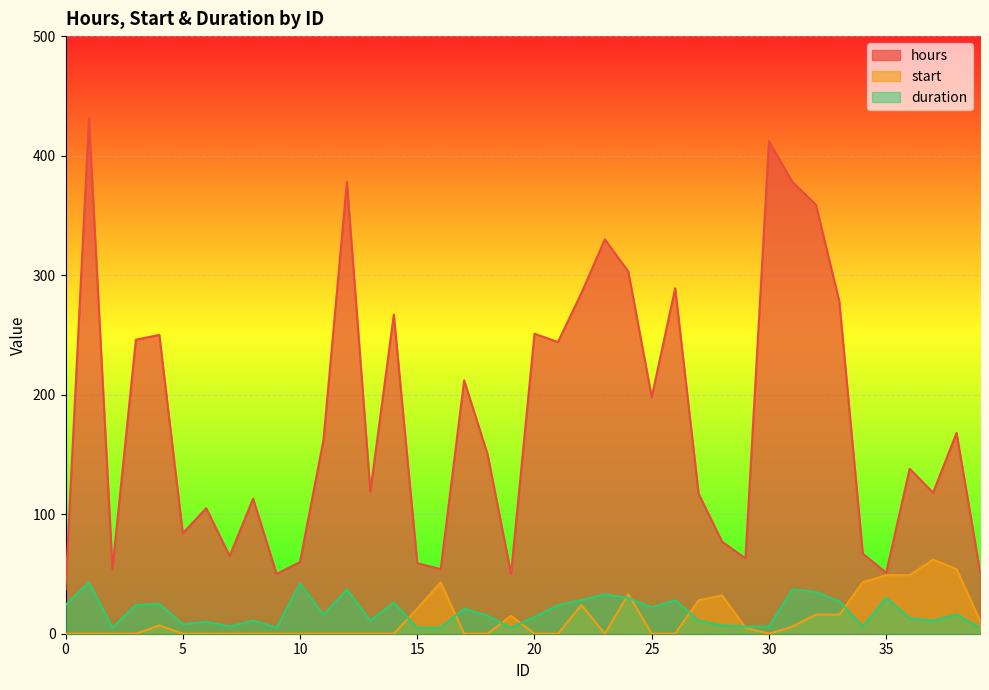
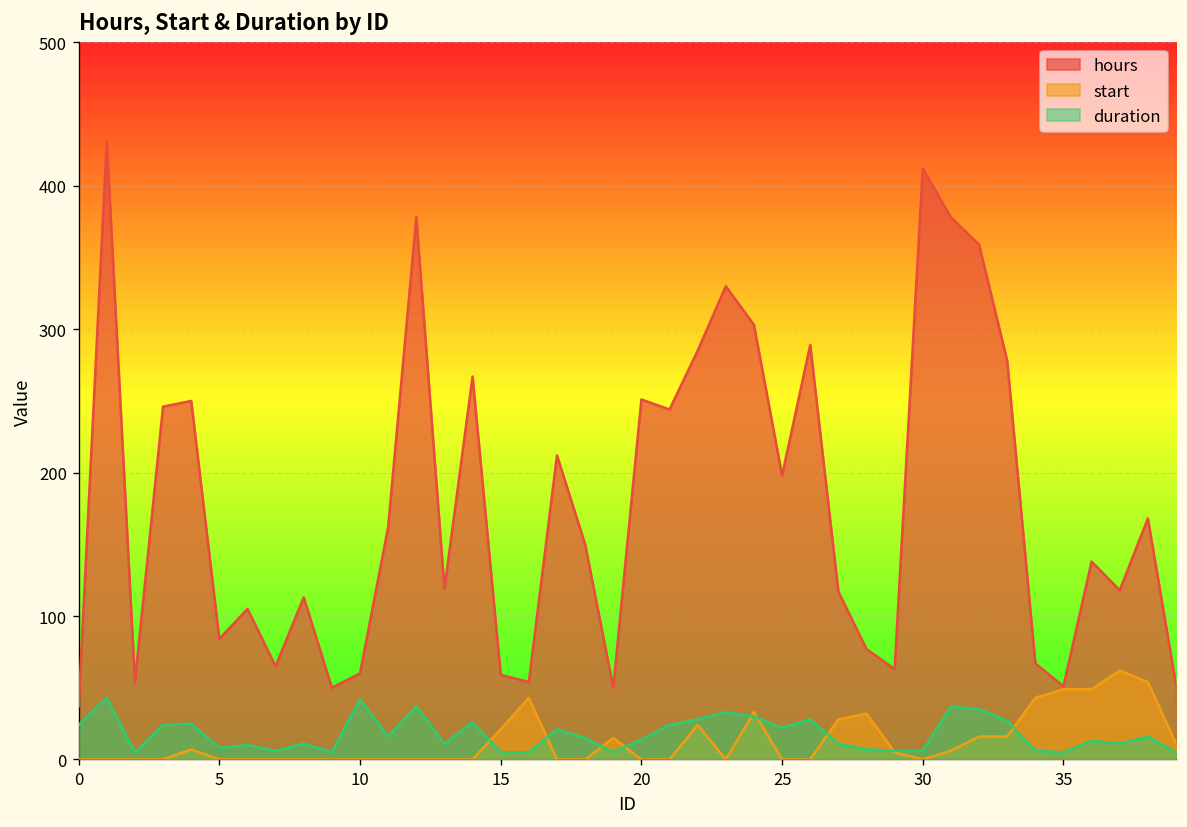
duration, 35: 30 -> 5
